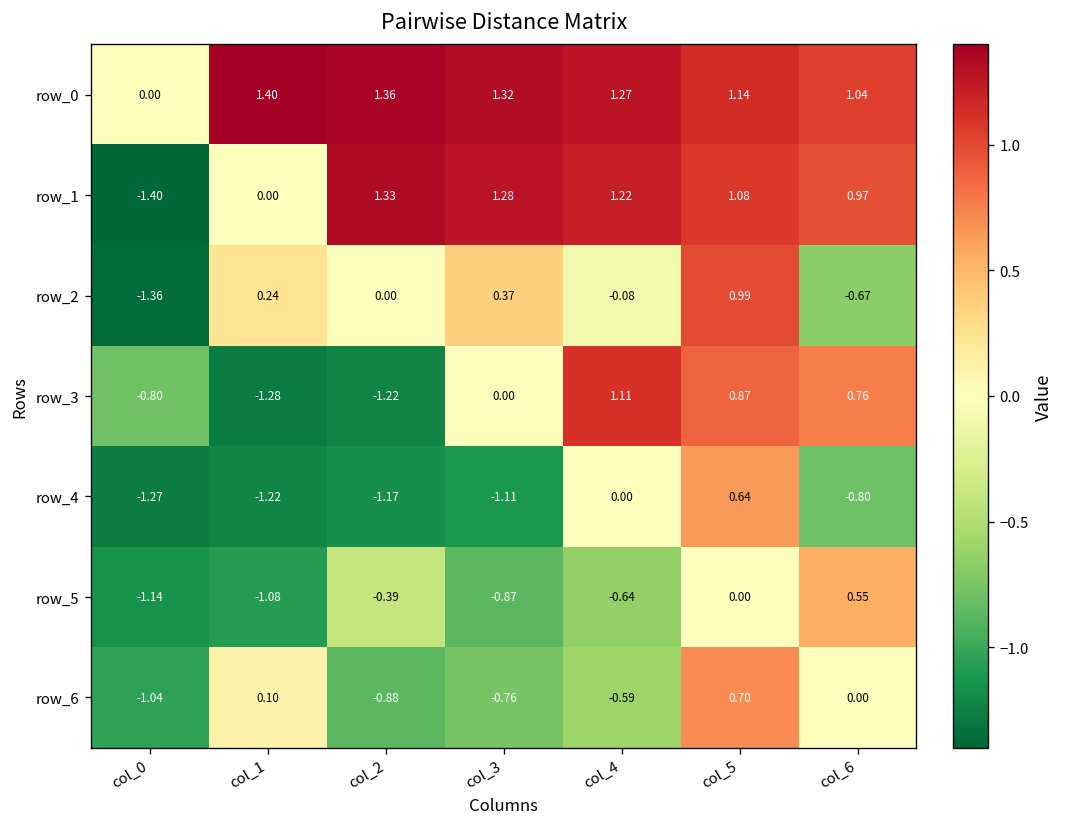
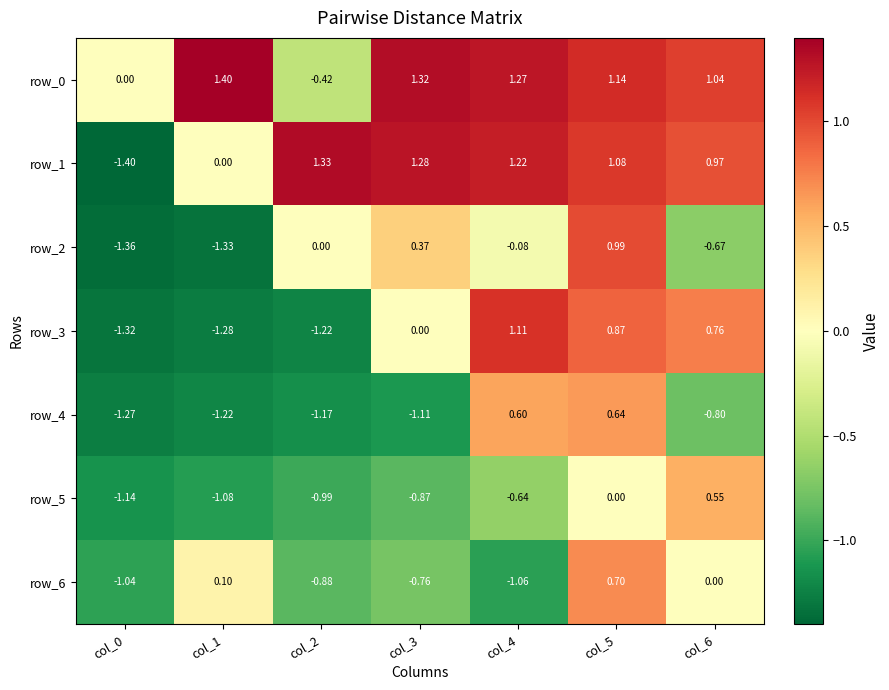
row_0, col_2: 1.36 -> -0.42
row_2, col_1: 0.24 -> -1.33
row_3, col_0: -0.80 -> -1.32
row_4, col_4: 0.00 -> 0.60
row_5, col_2: -0.39 -> -0.99
row_6, col_4: -0.59 -> -1.06
